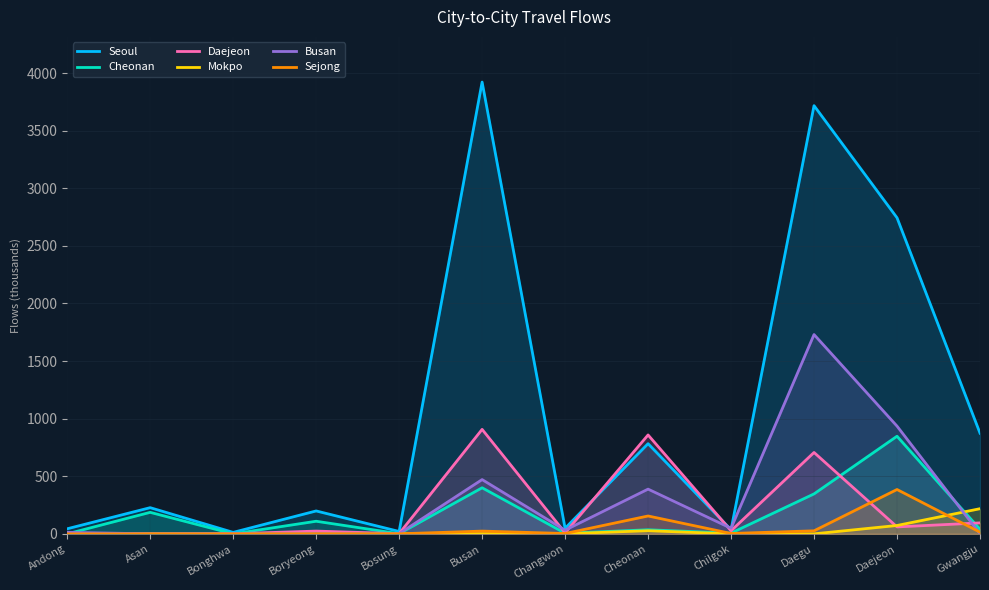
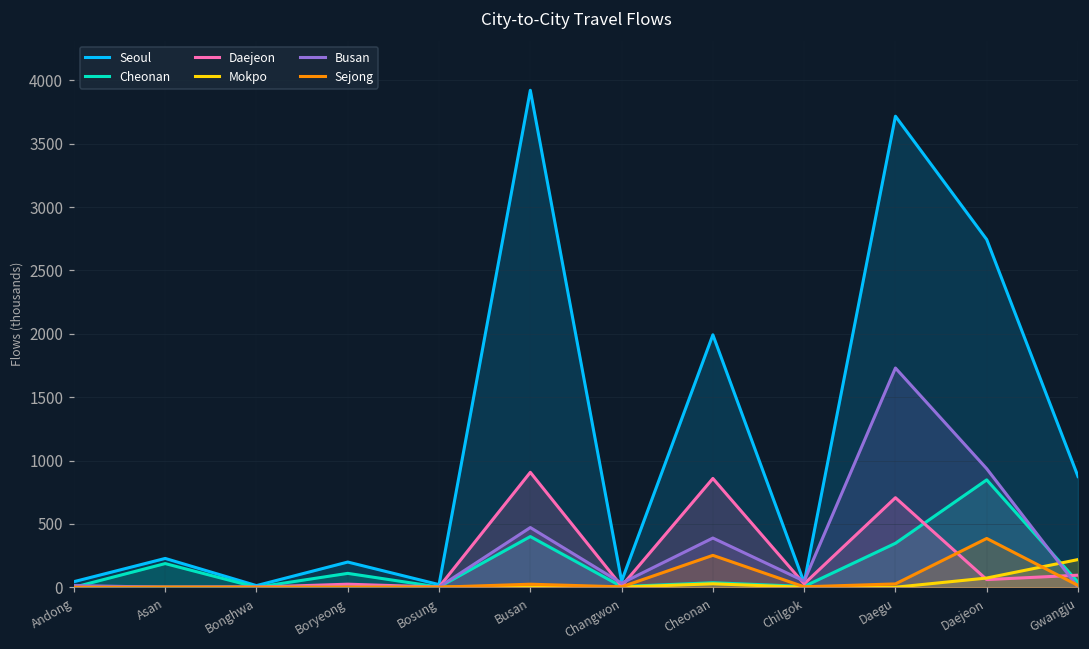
Seoul, Cheonan: 780 -> 1990
Sejong, Cheonan: 160 -> 250
